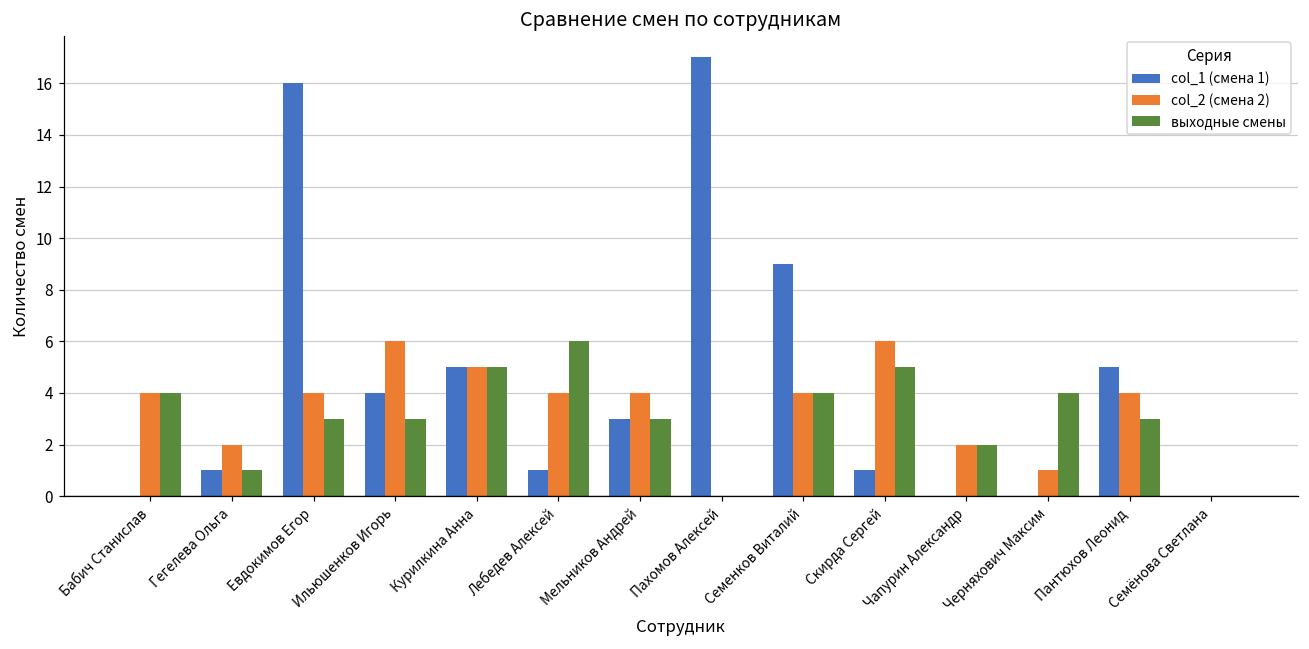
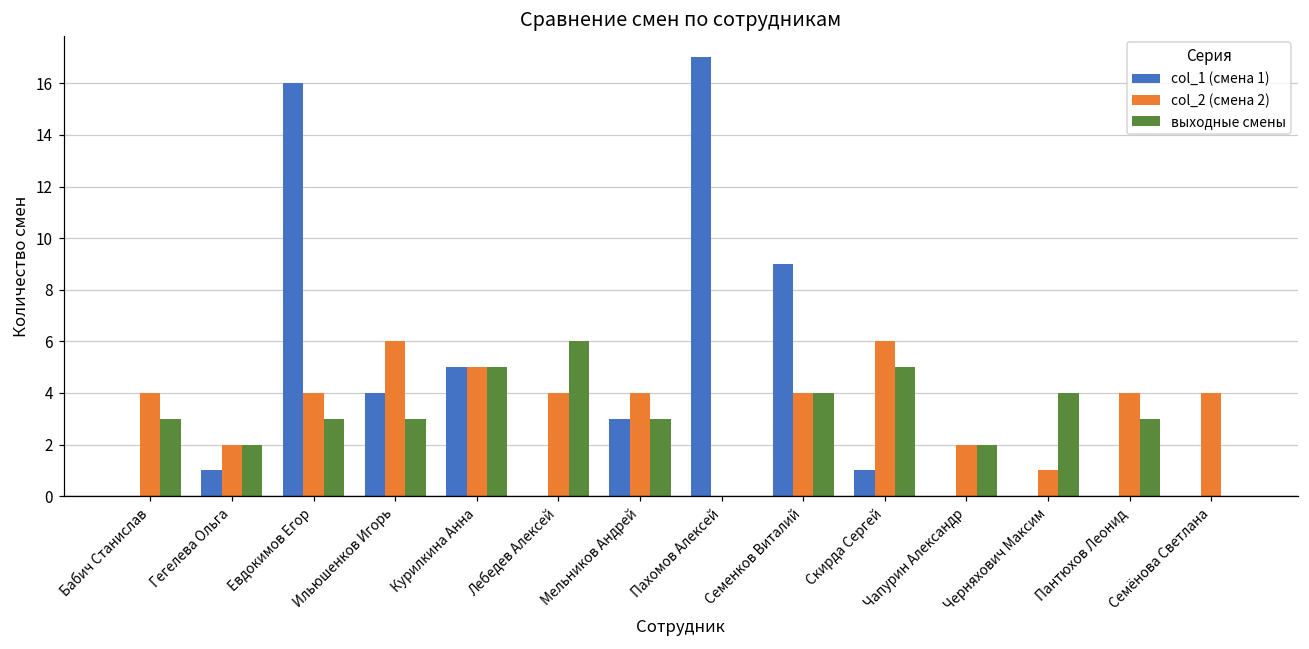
выходные смены, Бабич Станислав: 4 -> 3
выходные смены, Гегелева Ольга: 1 -> 2
col_1 (смена 1), Лебедев Алексей: 1 -> 0
col_1 (смена 1), Пантюхов Леонид: 5 -> 0
col_2 (смена 2), Семёнова Светлана: 0 -> 4
